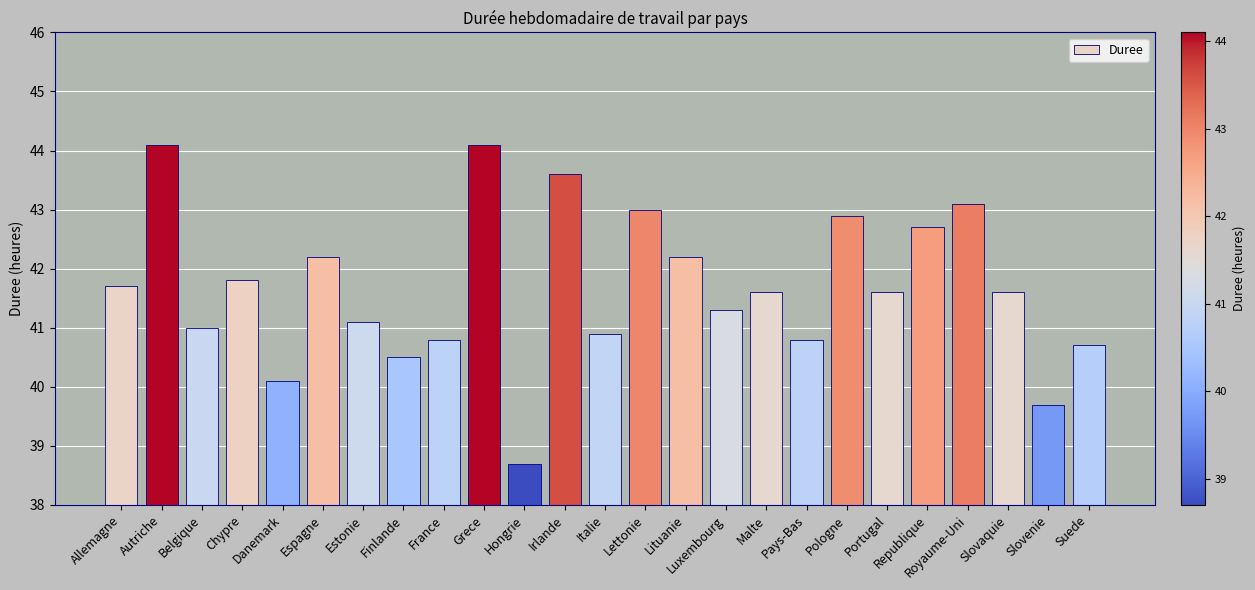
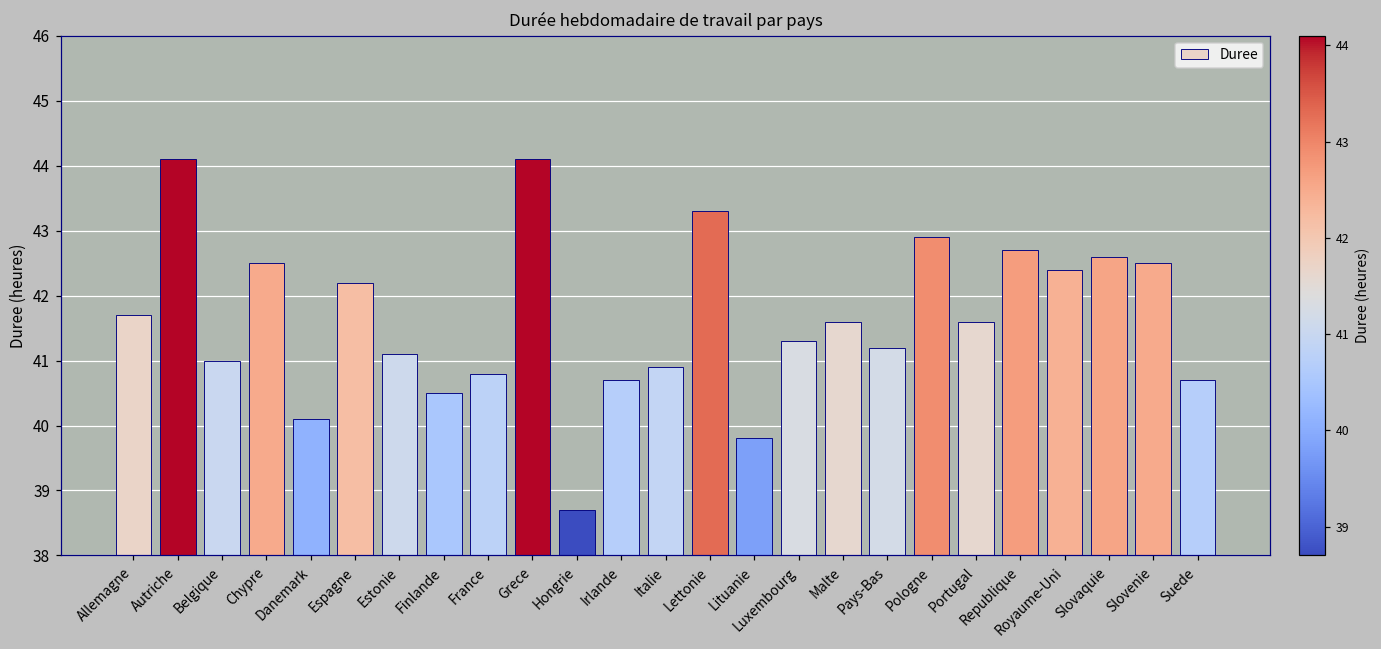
Chypre: 41.8 -> 42.5
Irlande: 43.6 -> 40.7
Lettonie: 43.0 -> 43.3
Lituanie: 42.2 -> 39.8
Pays-Bas: 40.8 -> 41.2
Royaume-Uni: 43.1 -> 42.4
Slovaquie: 41.6 -> 42.6
Slovenie: 39.7 -> 42.5
